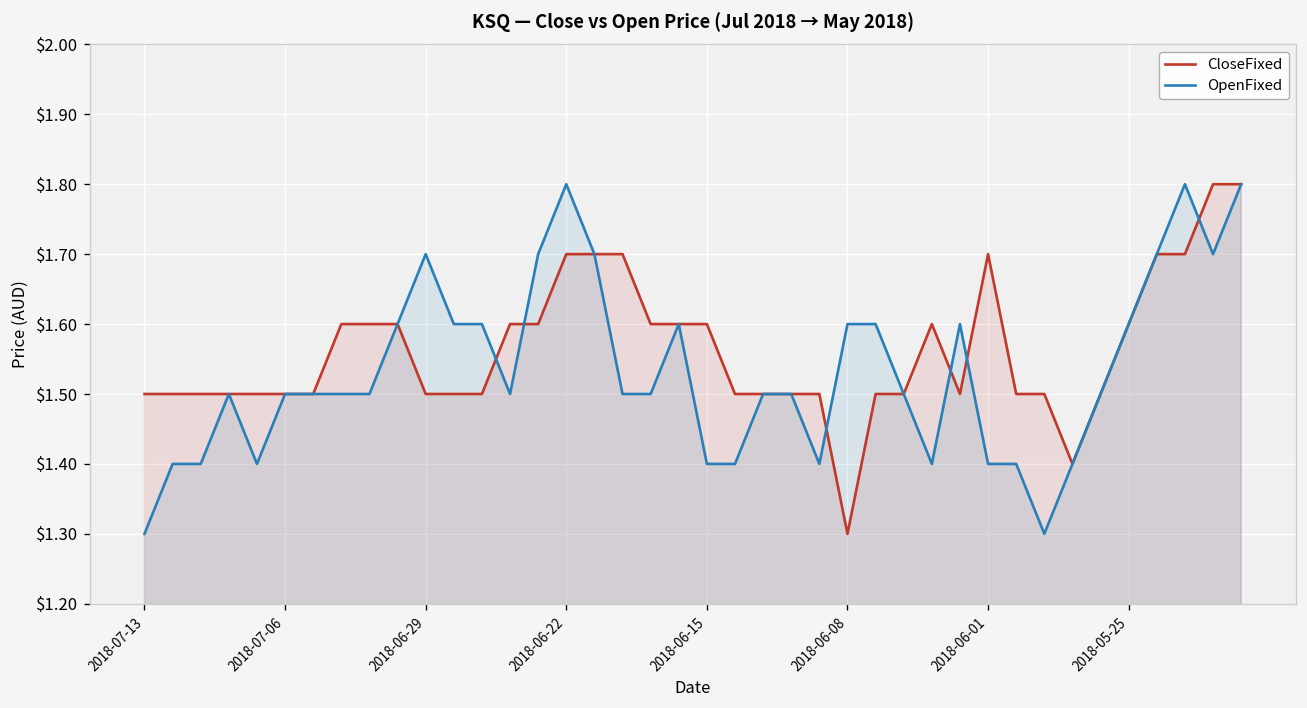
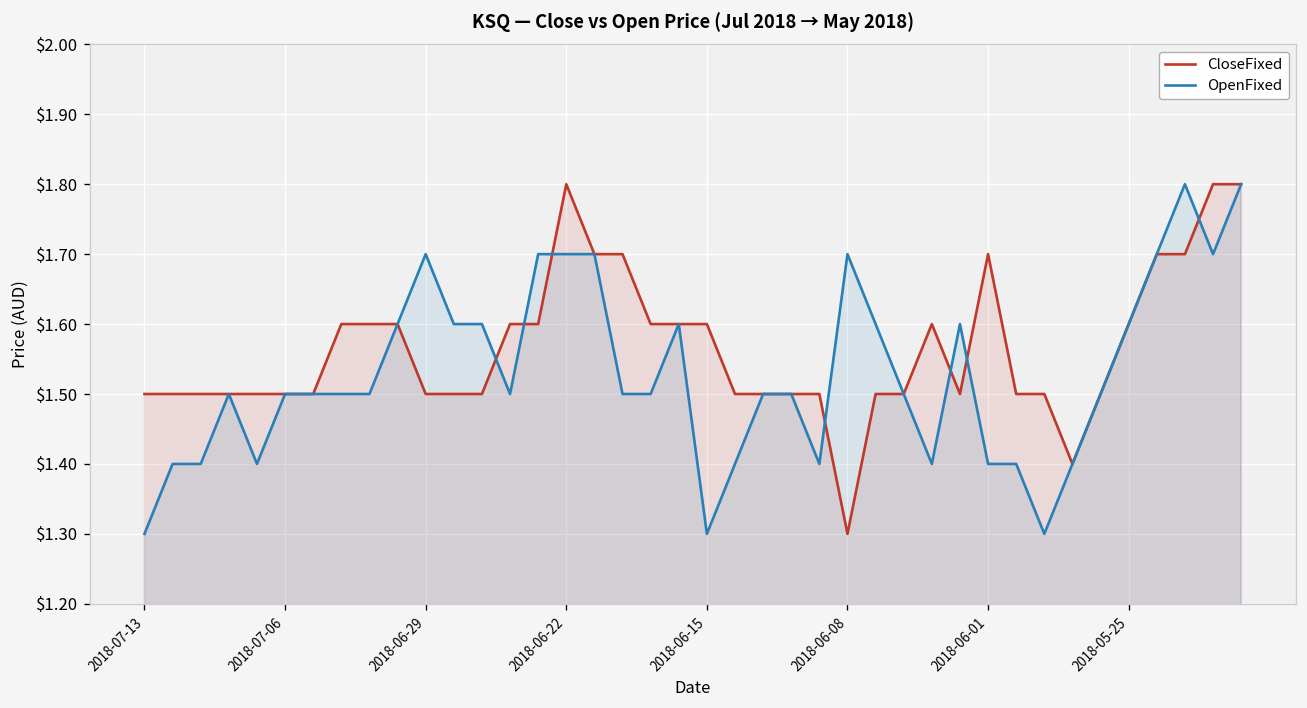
CloseFixed, 2018-06-22: $1.7 -> $1.8
OpenFixed, 2018-06-22: $1.8 -> $1.7
OpenFixed, 2018-06-15: $1.4 -> $1.3
OpenFixed, 2018-06-08: $1.6 -> $1.7
